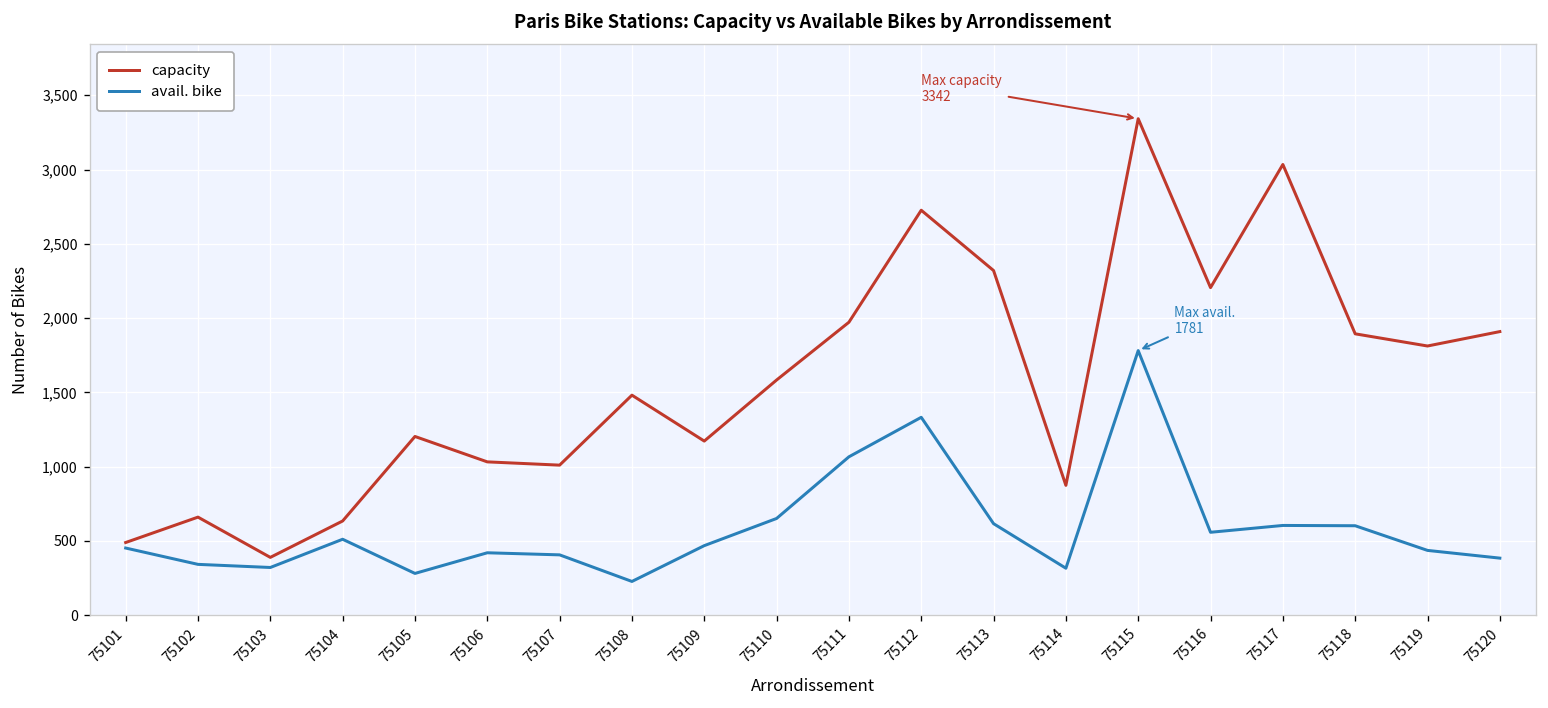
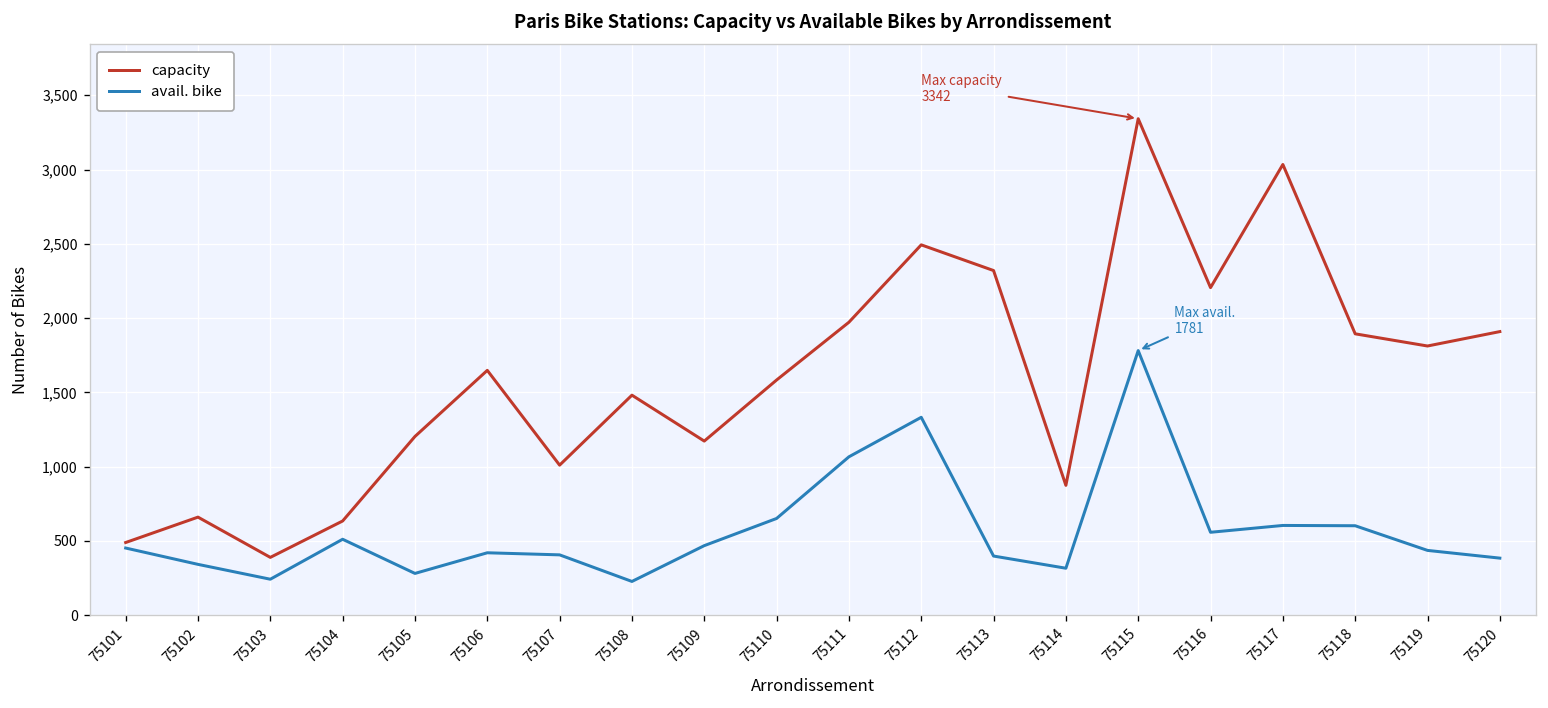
avail. bike, 75103: 320 -> 240
capacity, 75106: 1,030 -> 1,650
capacity, 75112: 2,730 -> 2,490
avail. bike, 75113: 620 -> 400
